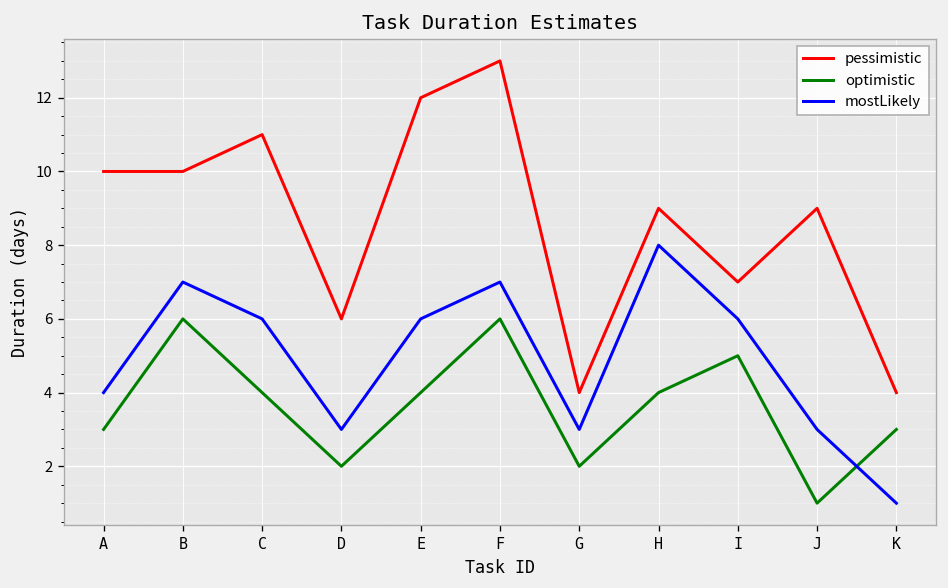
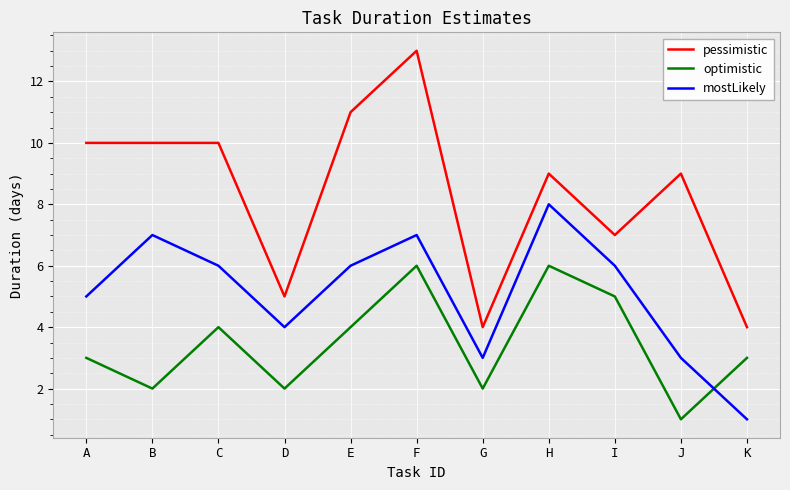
mostLikely, A: 4 -> 5
optimistic, B: 6 -> 2
pessimistic, C: 11 -> 10
pessimistic, D: 6 -> 5
mostLikely, D: 3 -> 4
pessimistic, E: 12 -> 11
optimistic, H: 4 -> 6
